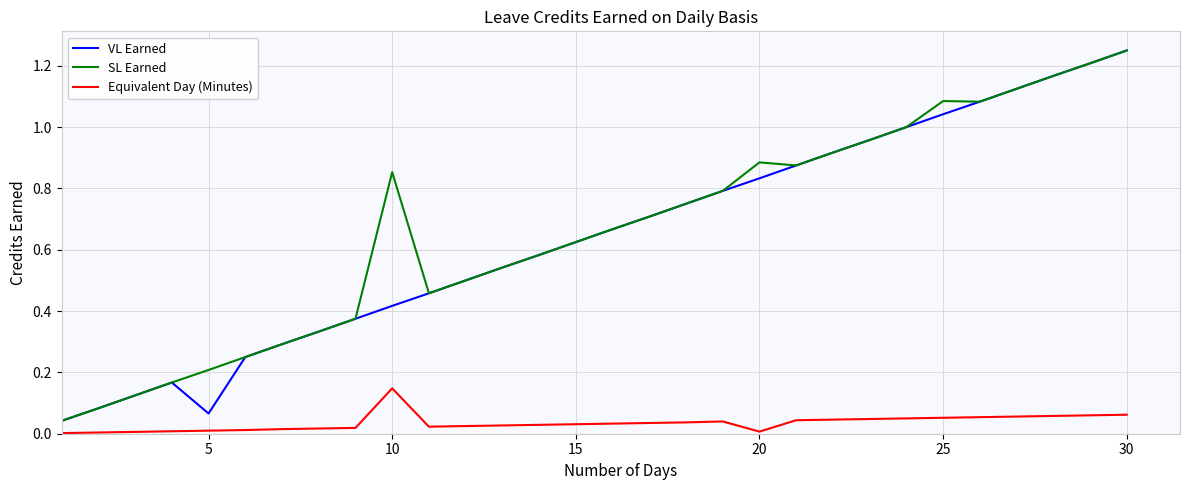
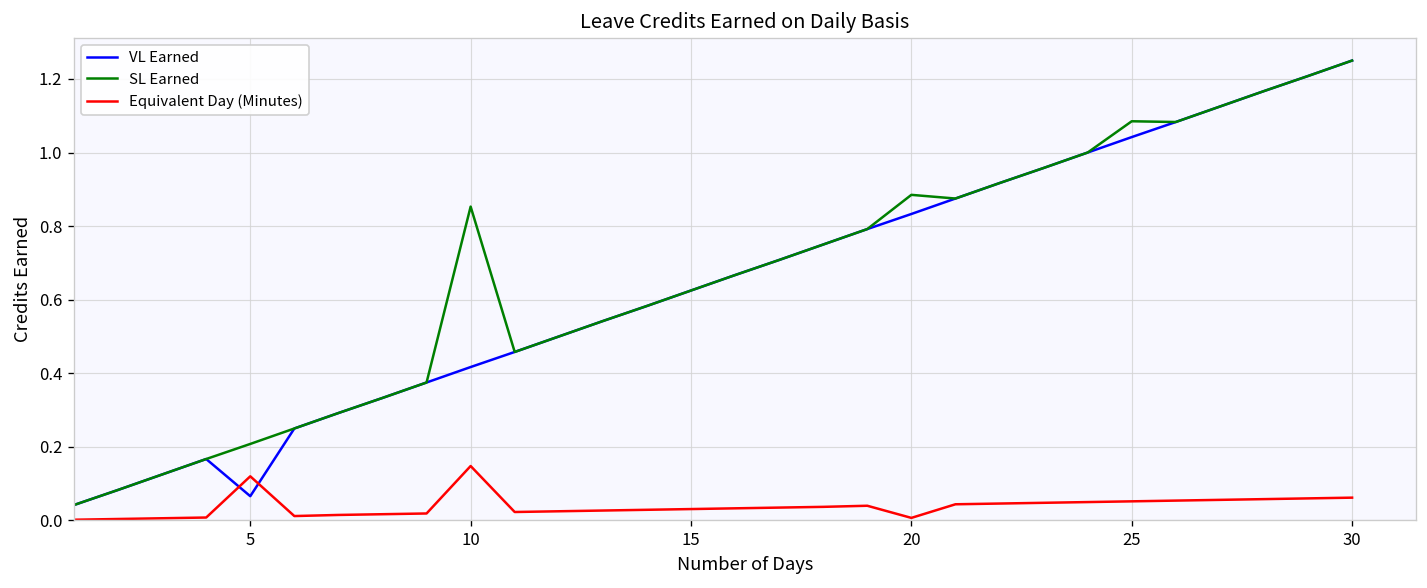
Equivalent Day (Minutes), 5: 0.01 -> 0.12
